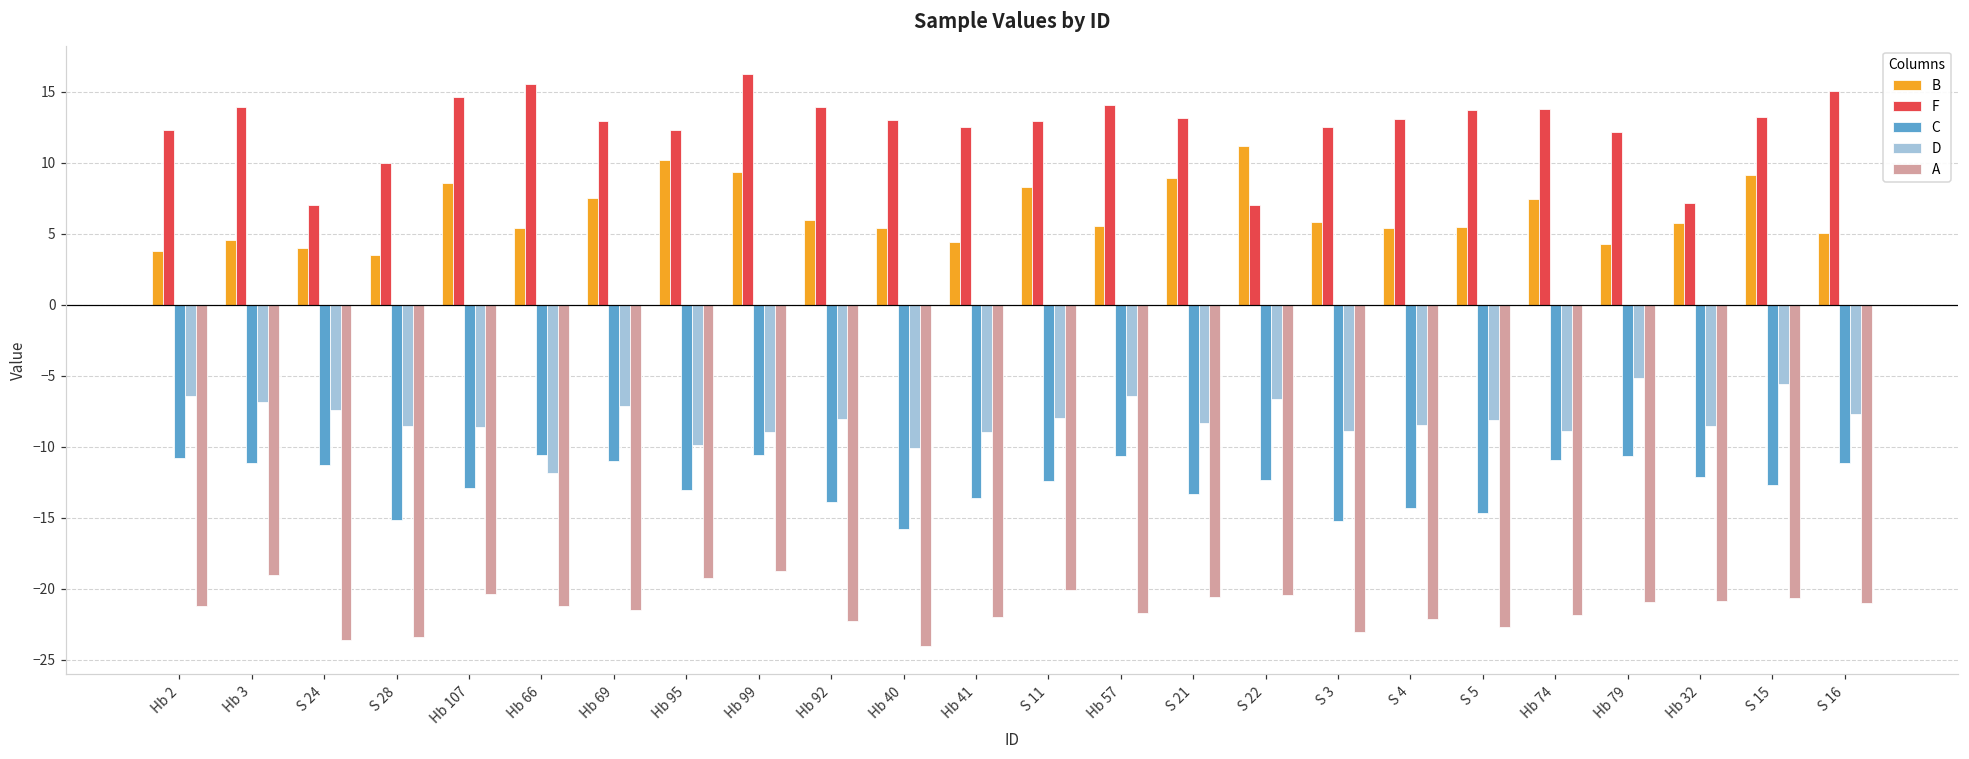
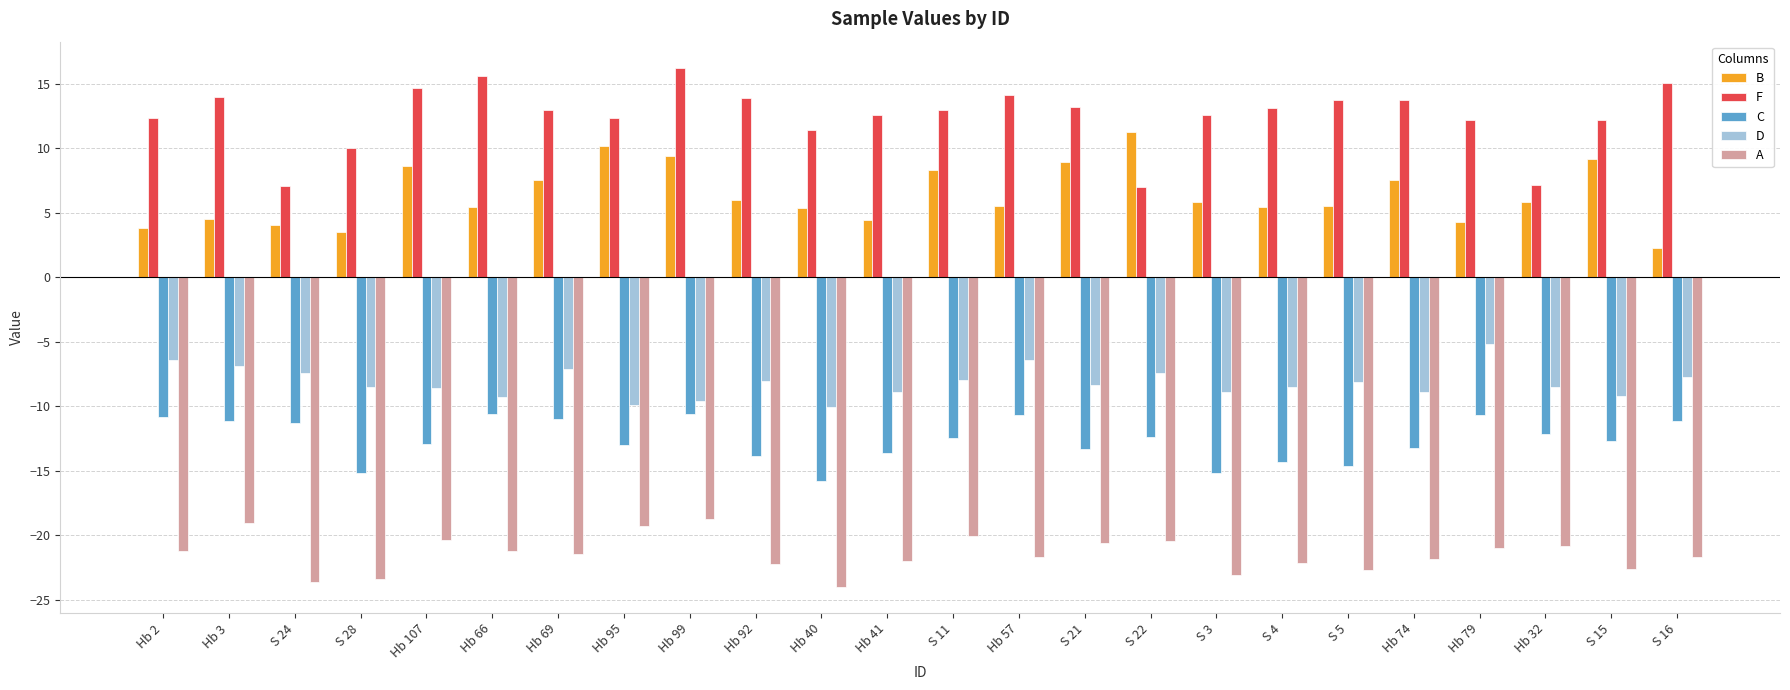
D, Hb 66: -11.9 -> -9.3
D, Hb 99: -8.9 -> -9.6
F, Hb 40: 13.0 -> 11.4
D, S 22: -6.6 -> -7.4
C, Hb 74: -10.9 -> -13.2
F, S 15: 13.2 -> 12.2
D, S 15: -5.6 -> -9.2
A, S 15: -20.6 -> -22.6
B, S 16: 5.1 -> 2.3
A, S 16: -21.0 -> -21.7
